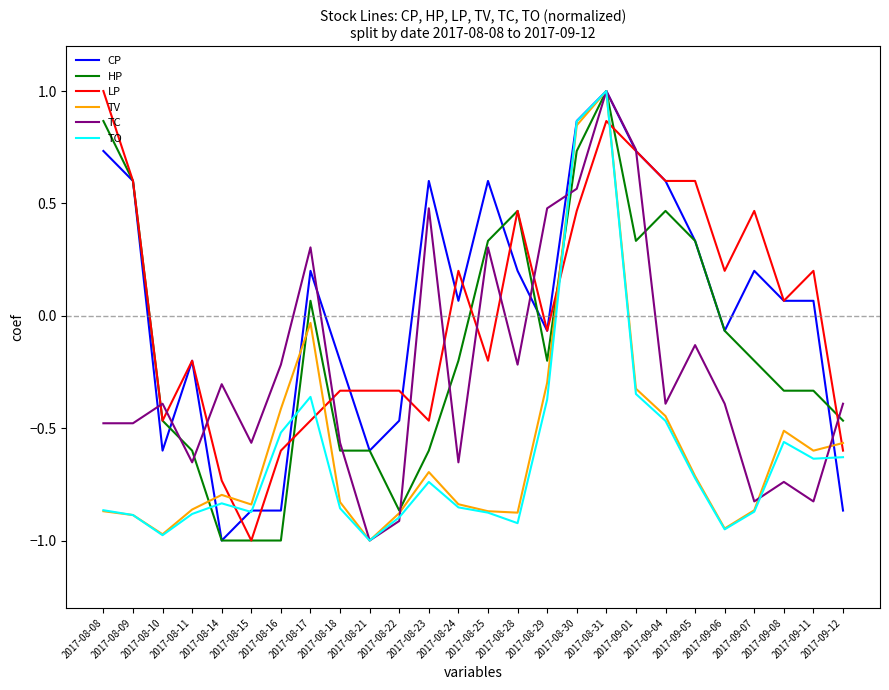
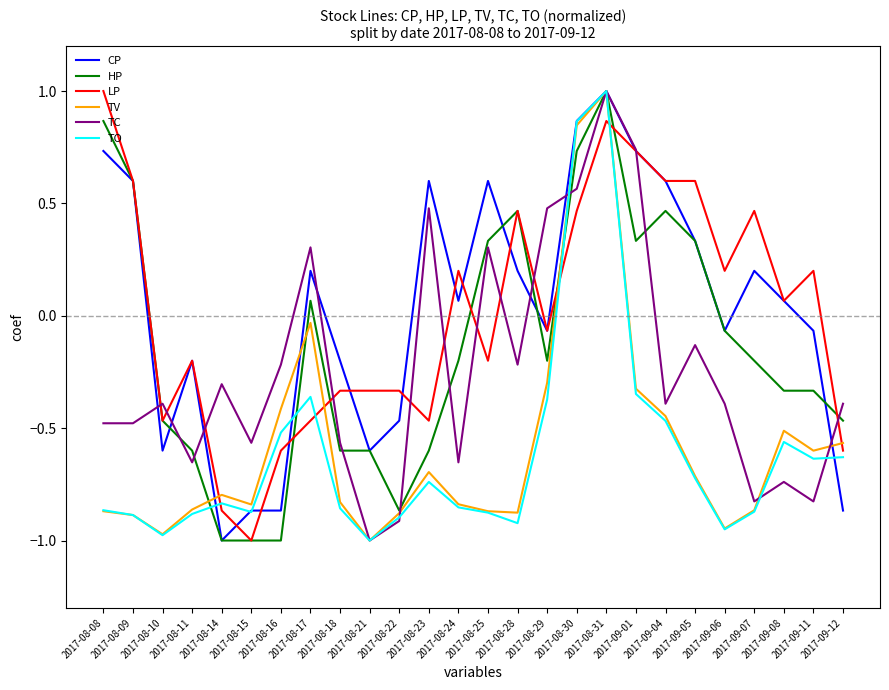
LP, 2017-08-14: -0.73 -> -0.87
CP, 2017-09-11: 0.07 -> -0.07
